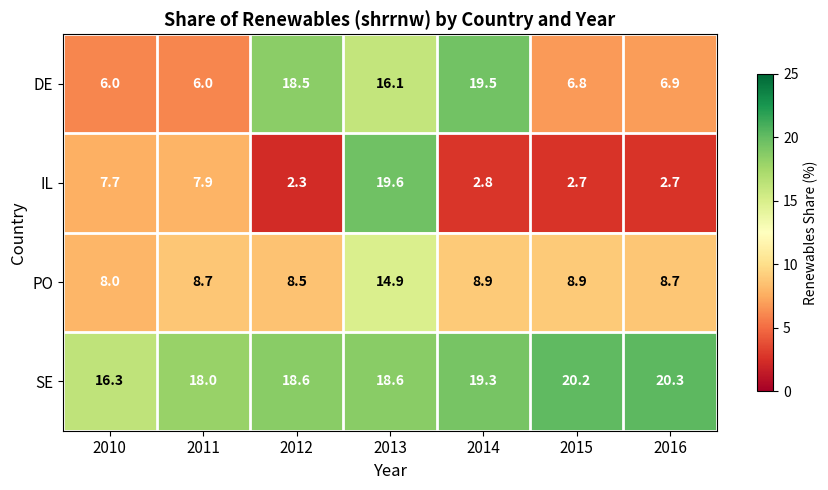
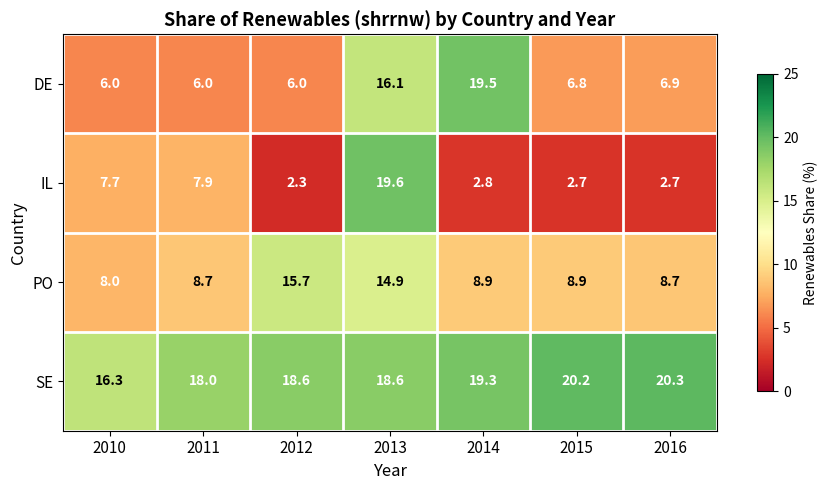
DE, 2012: 18.5 -> 6.0
PO, 2012: 8.5 -> 15.7
